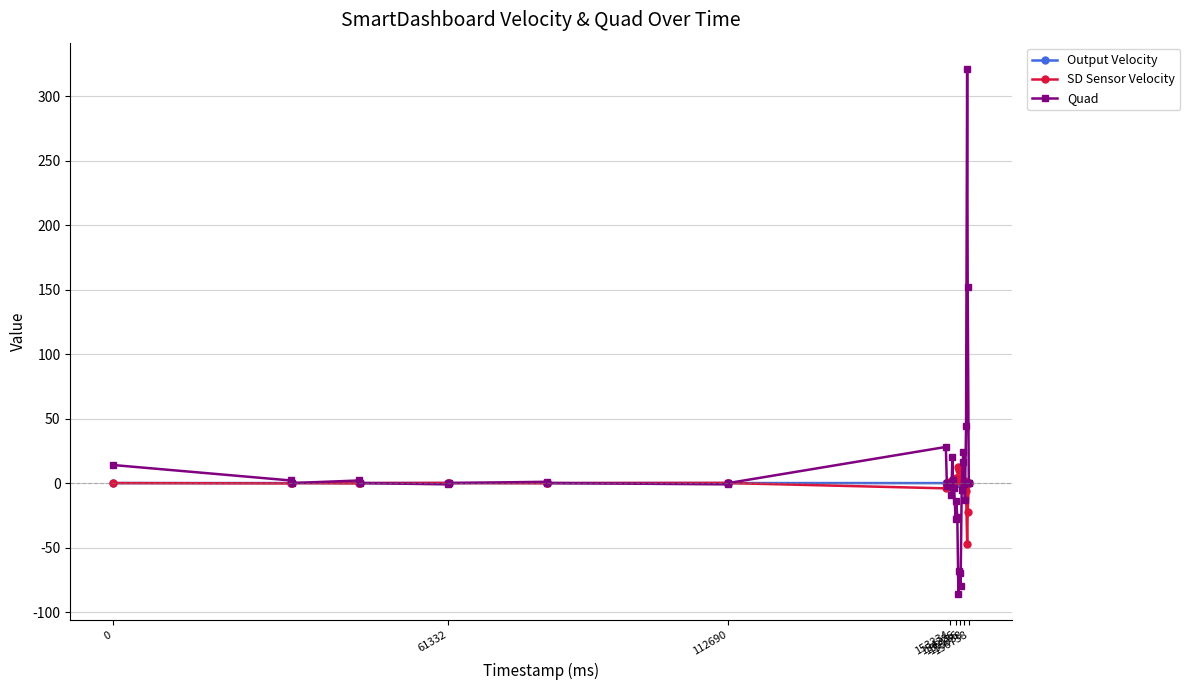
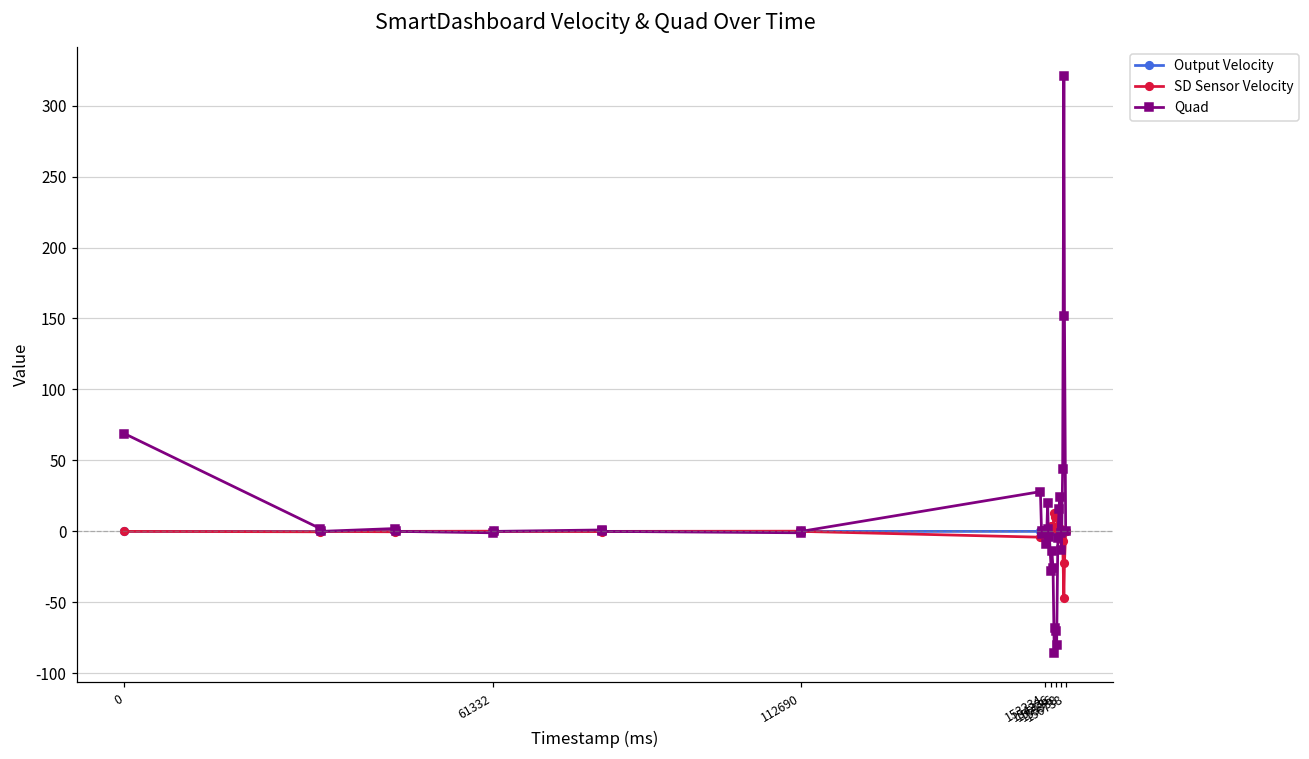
Quad, 0: 14 -> 69
